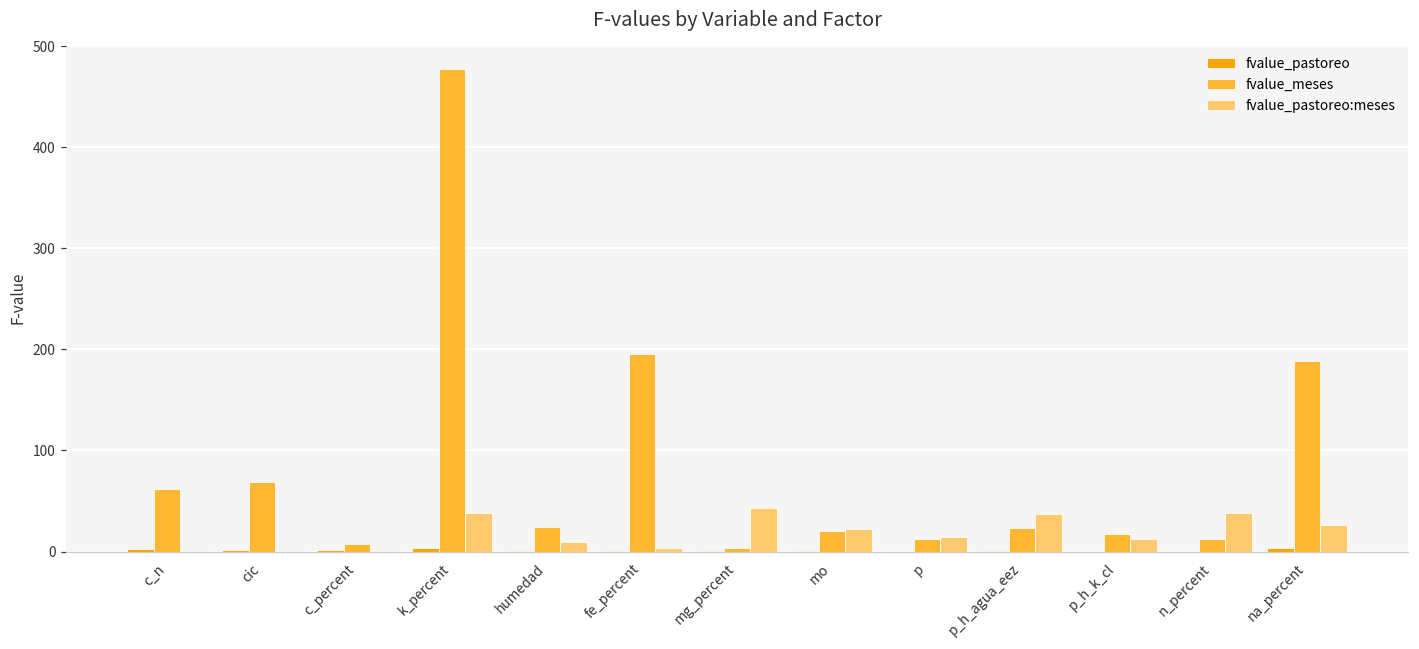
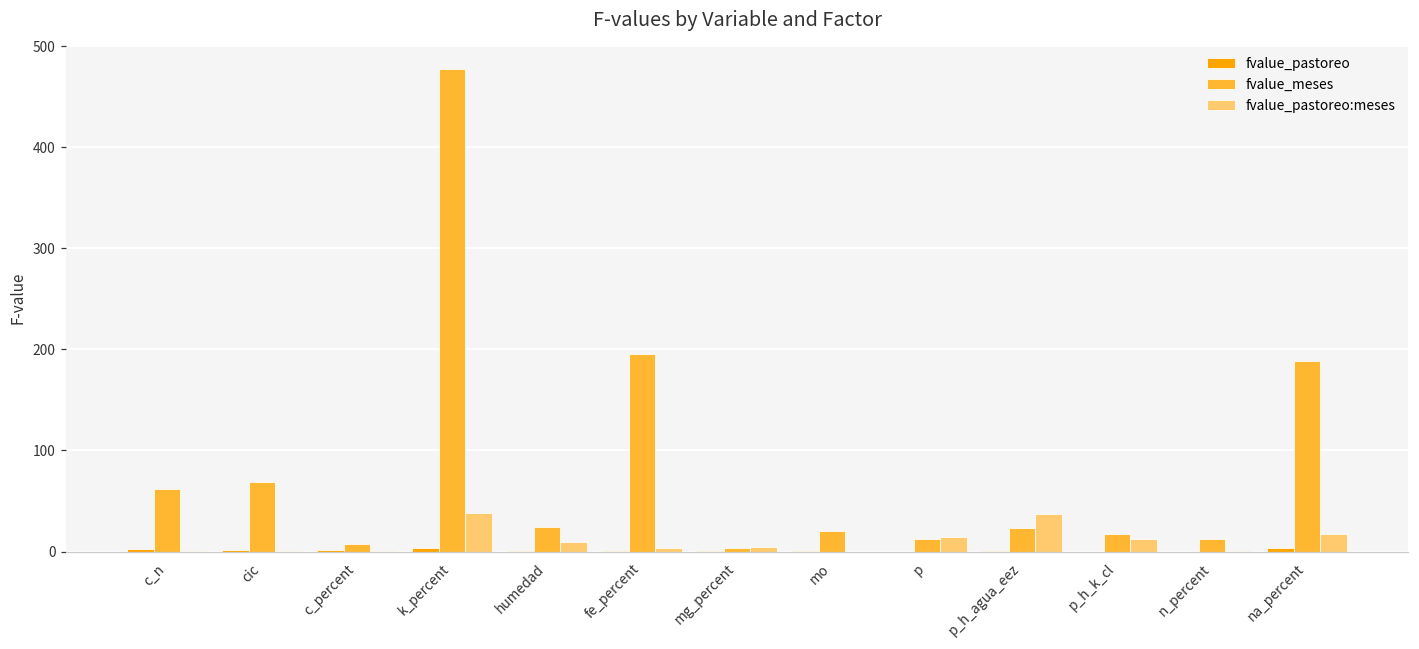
fvalue_pastoreo:meses, mg_percent: 40 -> 0
fvalue_pastoreo:meses, mo: 20 -> 0
fvalue_pastoreo:meses, n_percent: 40 -> 0
fvalue_pastoreo:meses, na_percent: 30 -> 20
